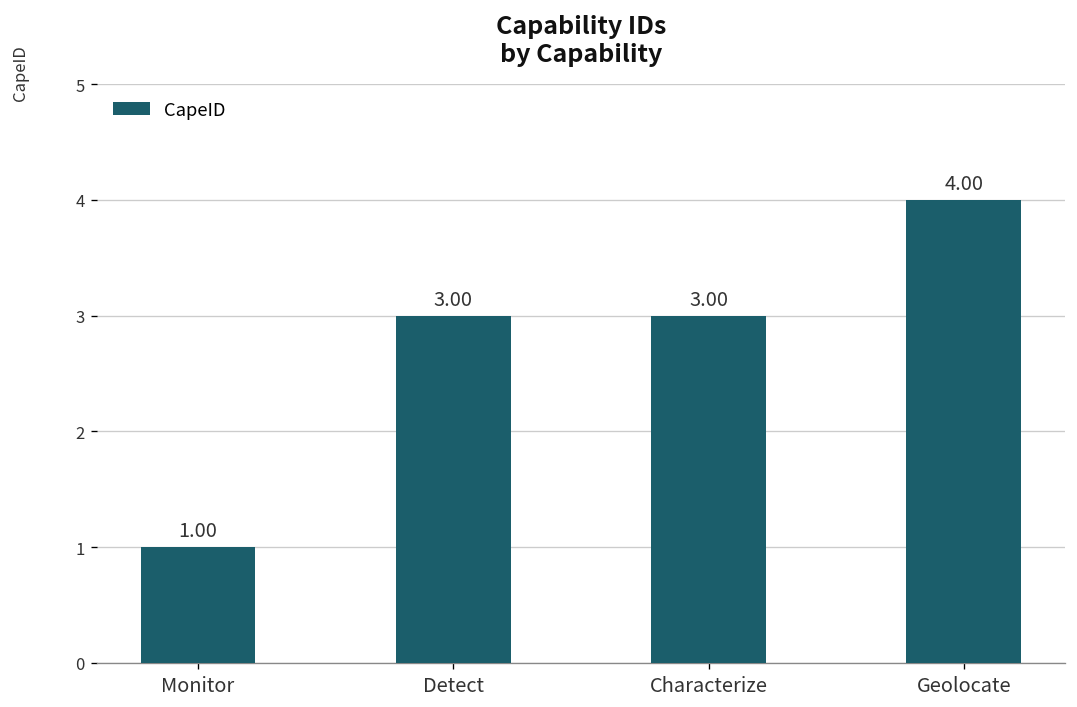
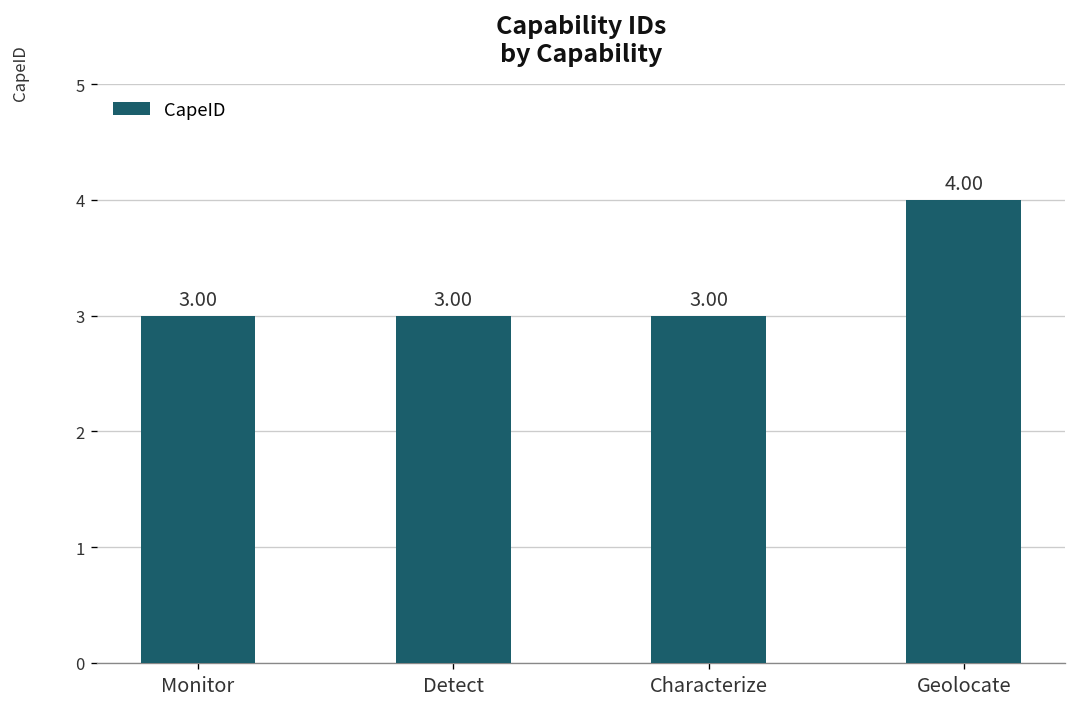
Monitor: 1.00 -> 3.00
